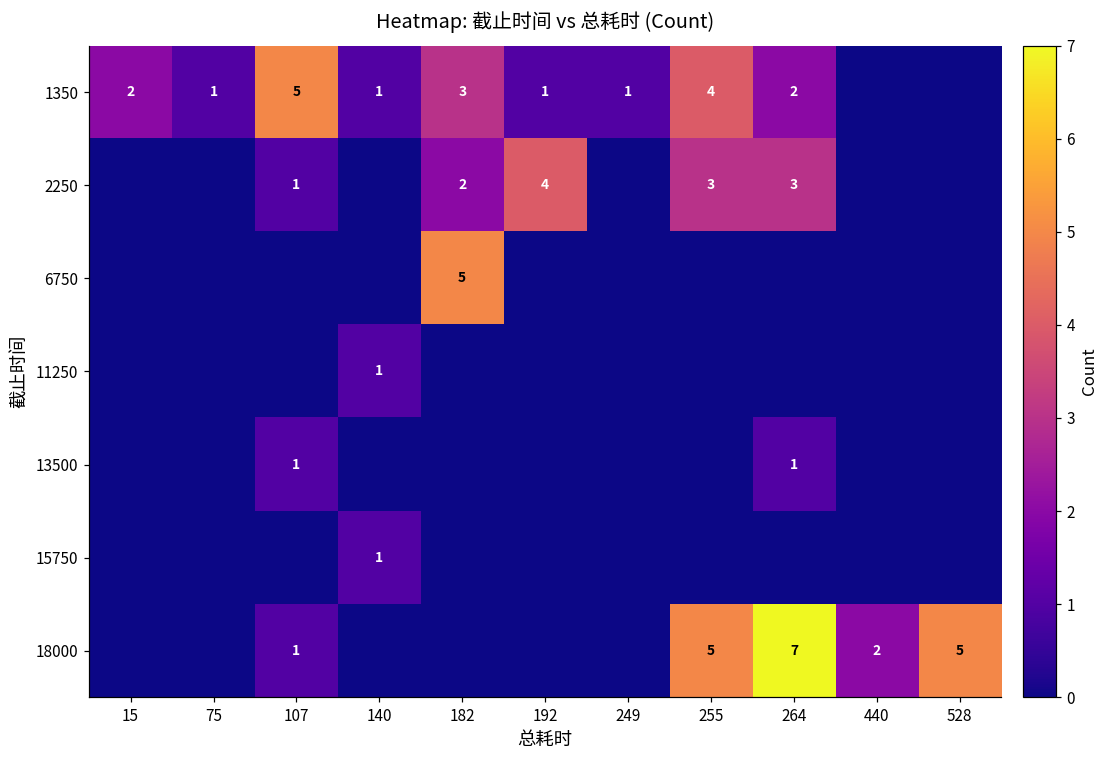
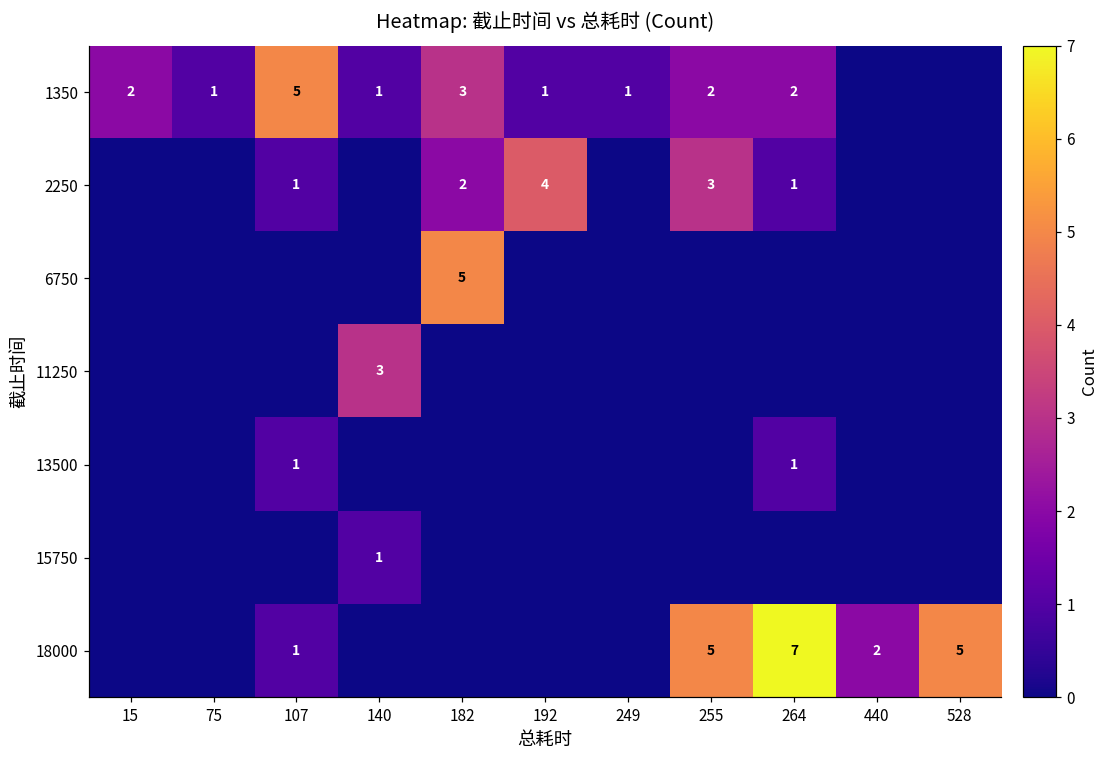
1350, 255: 4 -> 2
2250, 264: 3 -> 1
11250, 140: 1 -> 3
